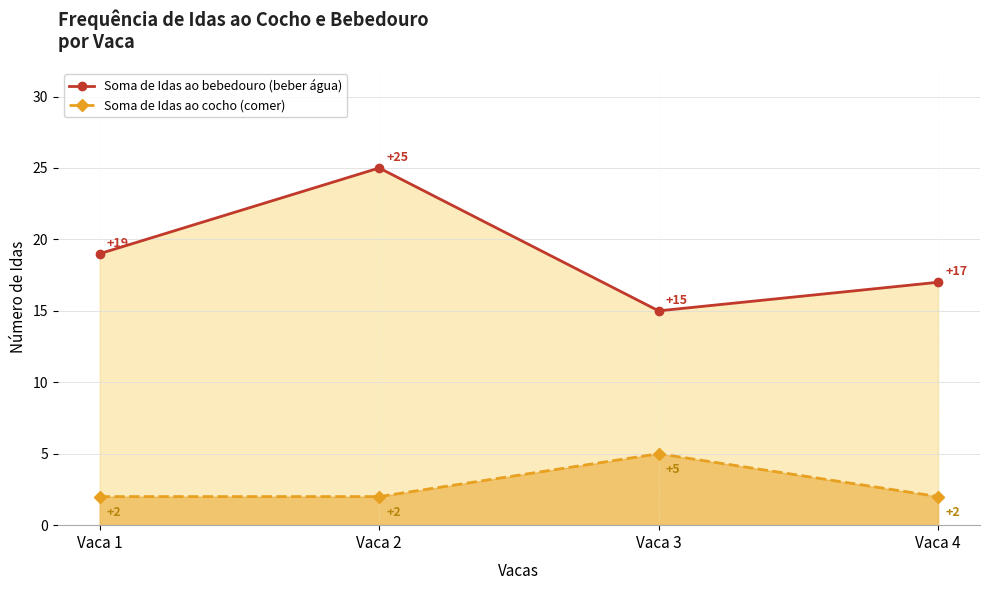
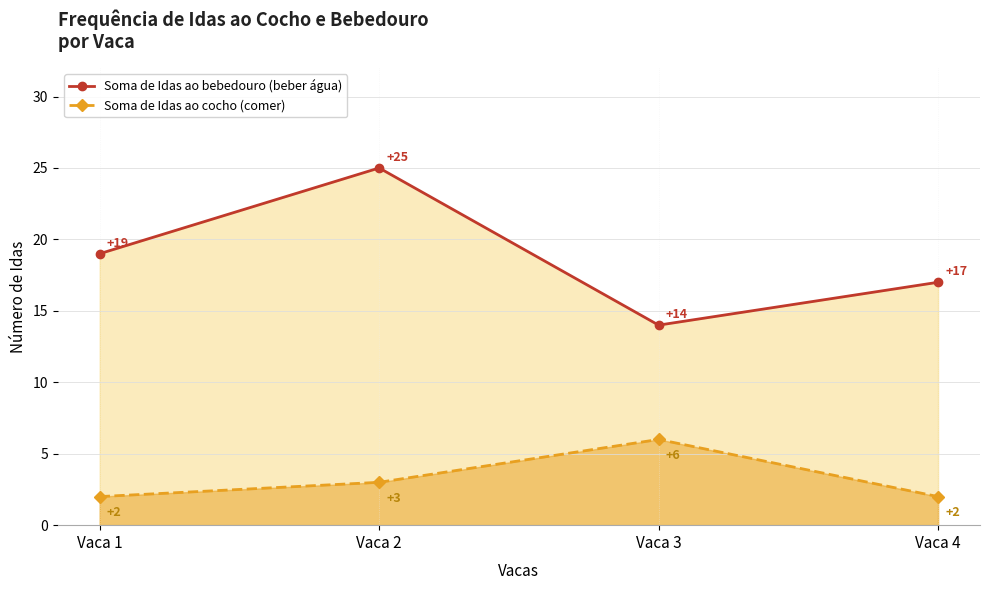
Soma de Idas ao cocho (comer), Vaca 2: +2 -> +3
Soma de Idas ao bebedouro (beber água), Vaca 3: +15 -> +14
Soma de Idas ao cocho (comer), Vaca 3: +5 -> +6
